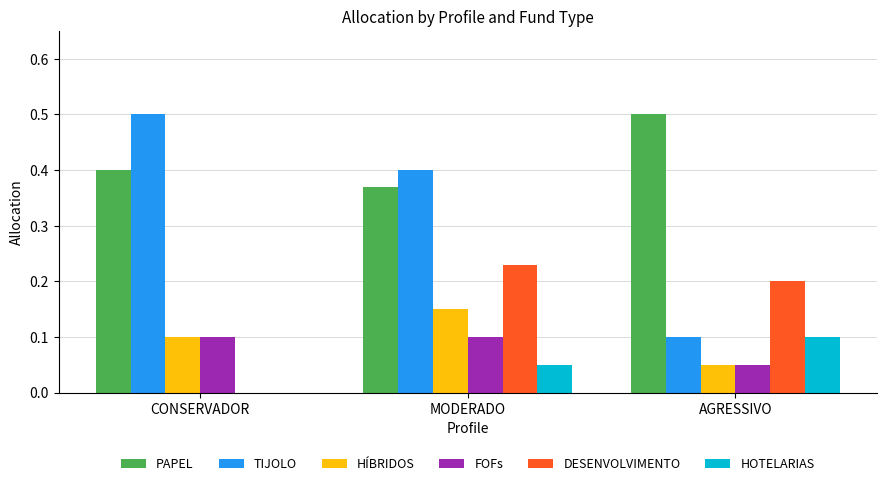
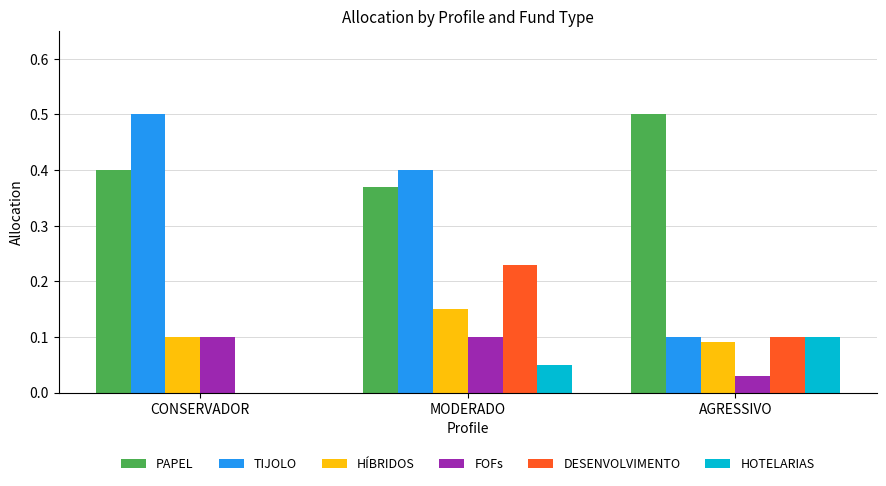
HÍBRIDOS, AGRESSIVO: 0.05 -> 0.09
FOFs, AGRESSIVO: 0.05 -> 0.03
DESENVOLVIMENTO, AGRESSIVO: 0.2 -> 0.1
